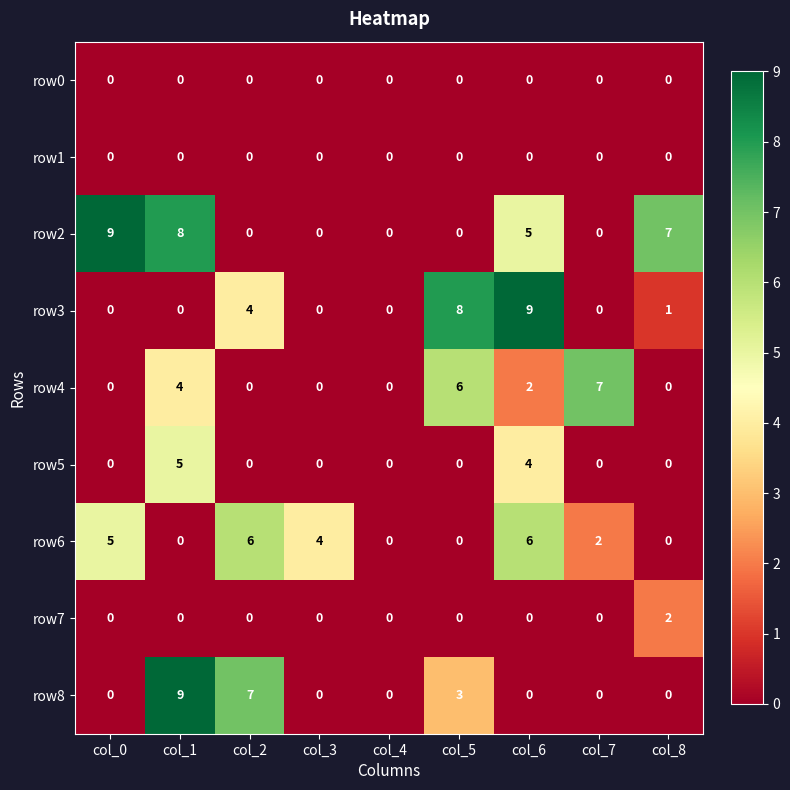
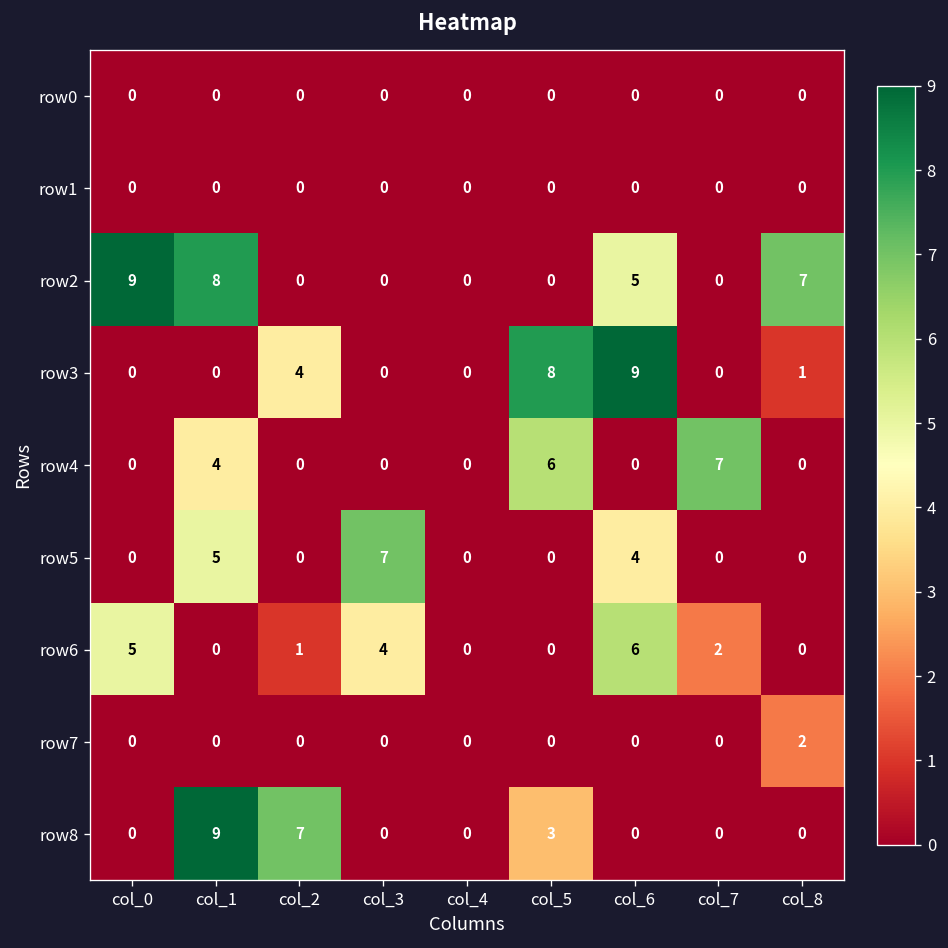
row4, col_6: 2 -> 0
row5, col_3: 0 -> 7
row6, col_2: 6 -> 1
